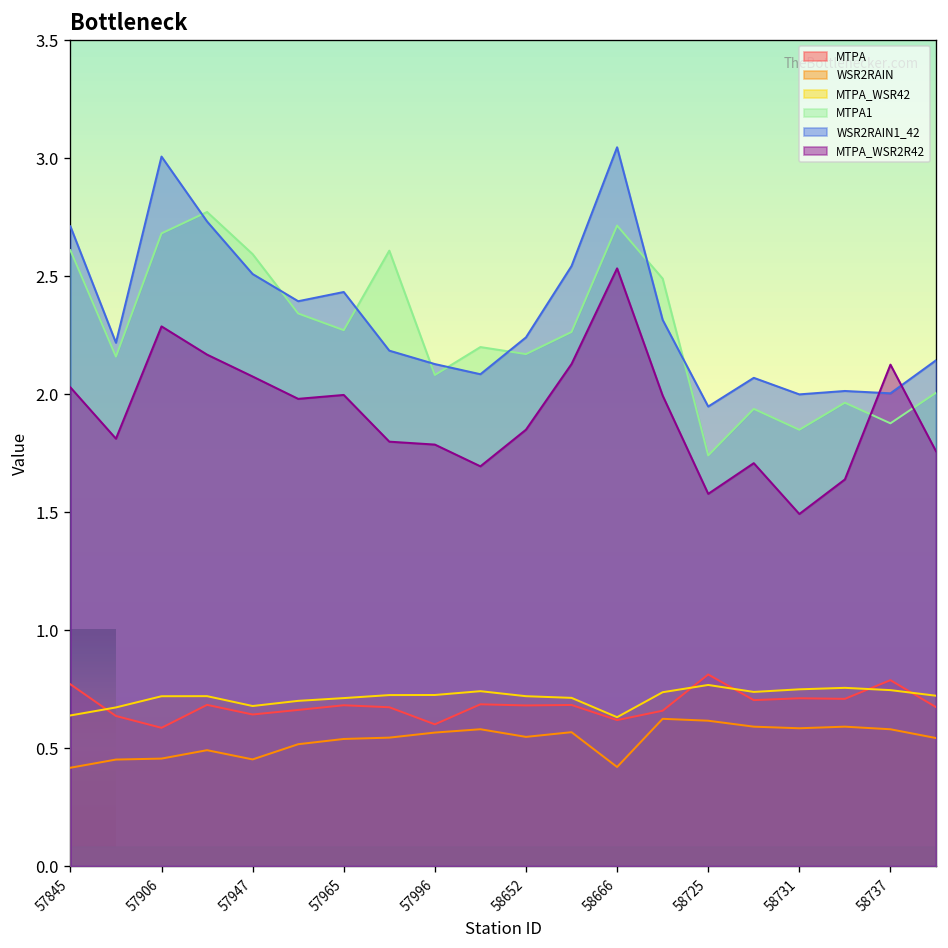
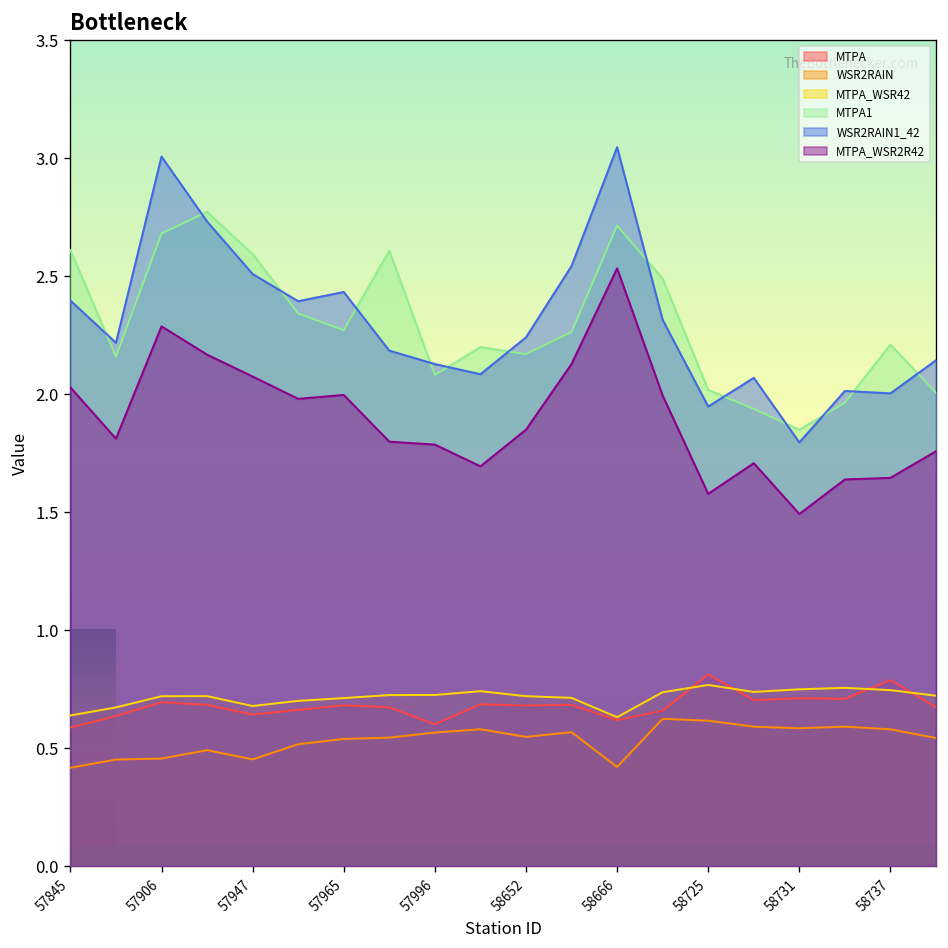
MTPA, 57845: 0.77 -> 0.59
WSR2RAIN1_42, 57845: 2.71 -> 2.40
MTPA, 57906: 0.59 -> 0.69
MTPA1, 58725: 1.74 -> 2.02
WSR2RAIN1_42, 58731: 2.00 -> 1.80
MTPA1, 58737: 1.88 -> 2.21
MTPA_WSR2R42, 58737: 2.12 -> 1.64
